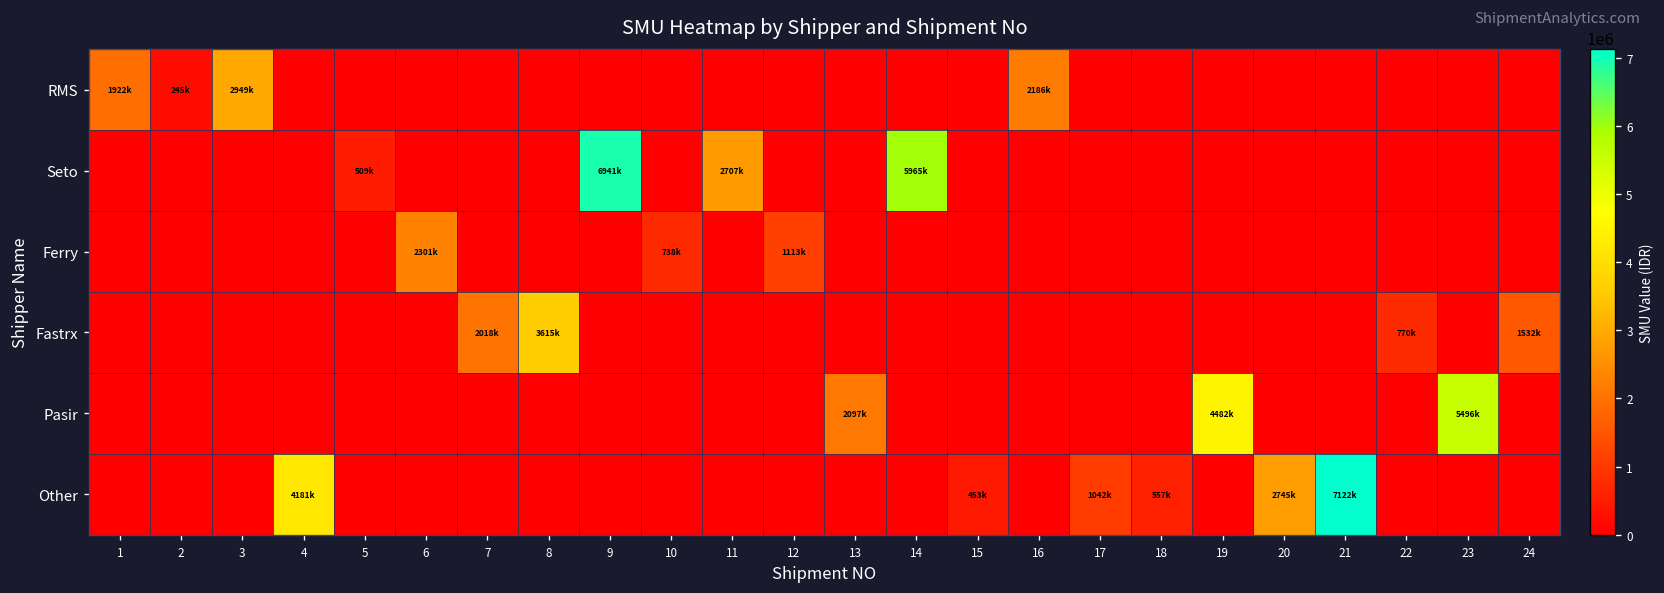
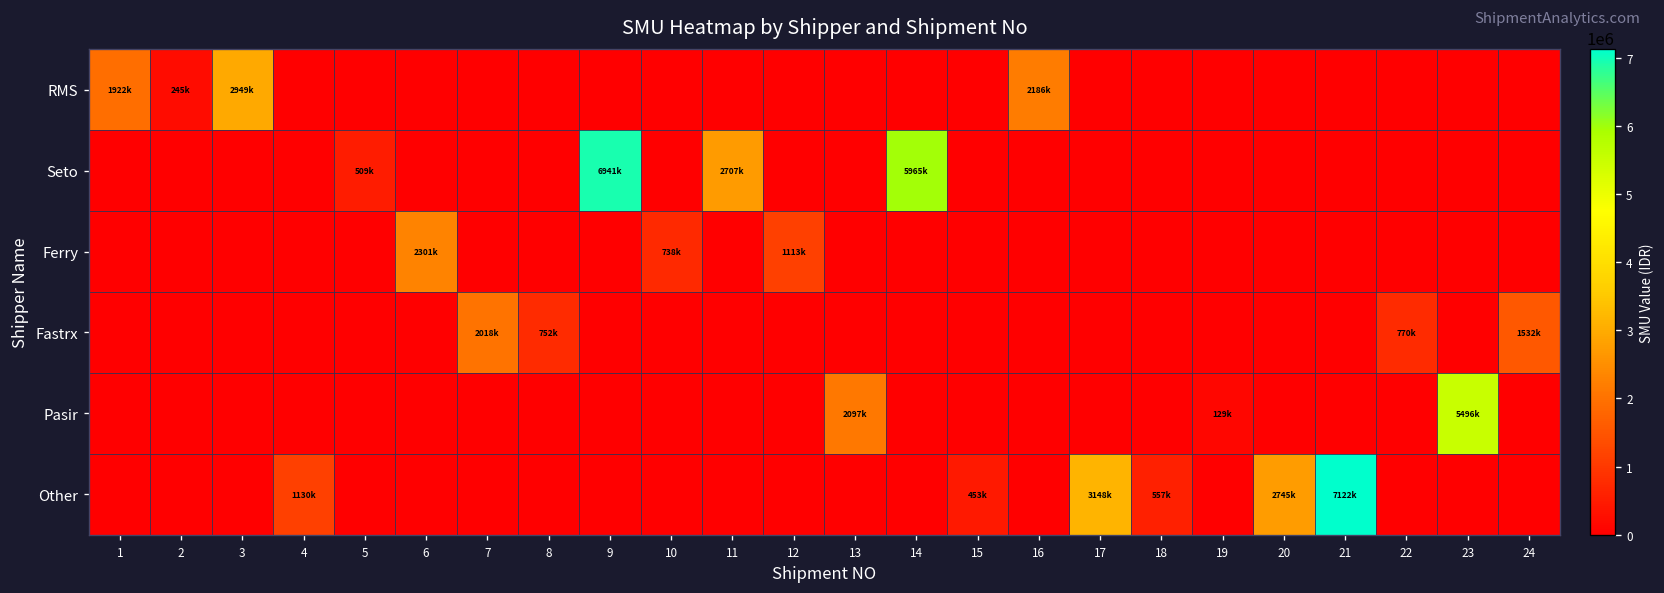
Fastrx, 8: 3615k -> 752k
Pasir, 19: 4482k -> 129k
Other, 4: 4181k -> 1130k
Other, 17: 1042k -> 3148k
